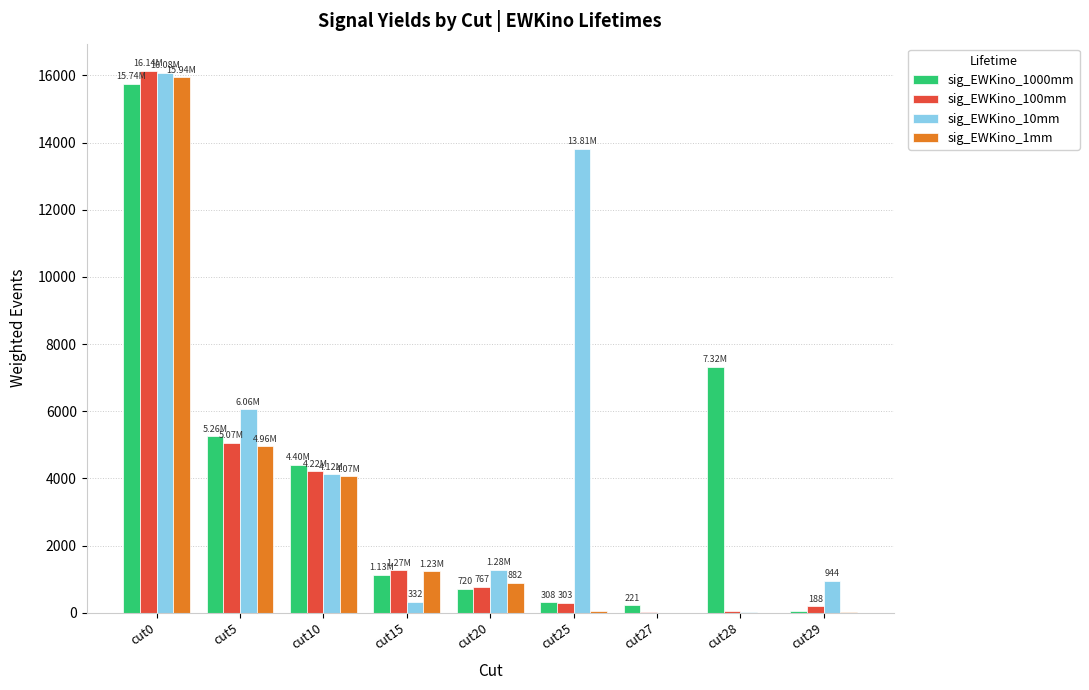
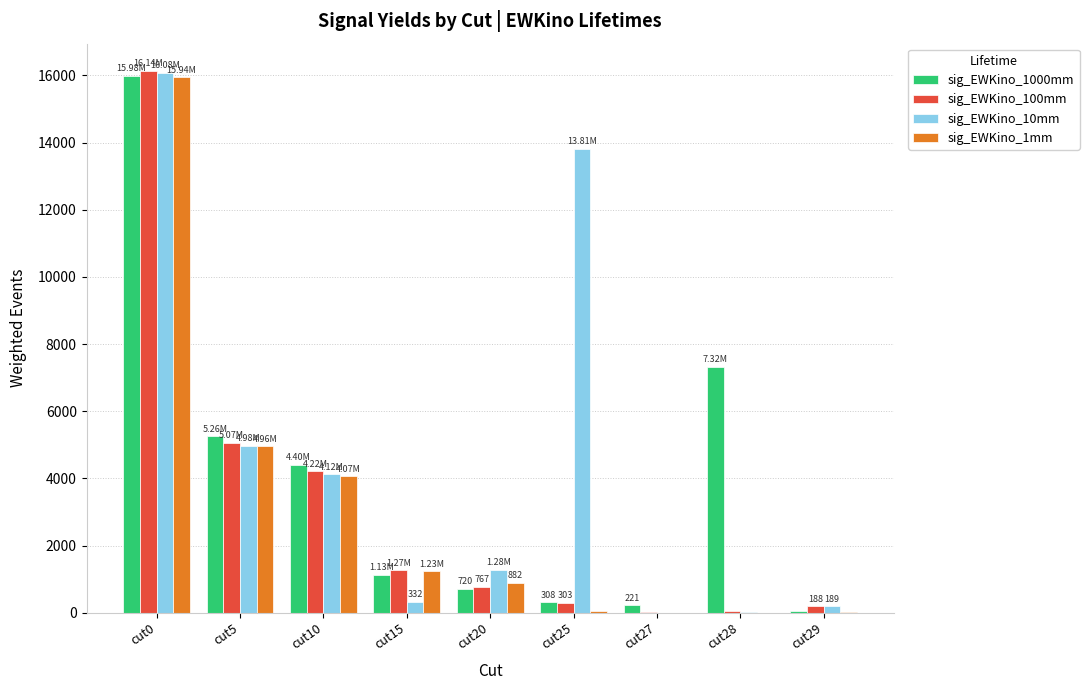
sig_EWKino_1000mm, cut0: 15.74M -> 15.98M
sig_EWKino_10mm, cut5: 6.06M -> 4.98M
sig_EWKino_10mm, cut29: 944 -> 189
